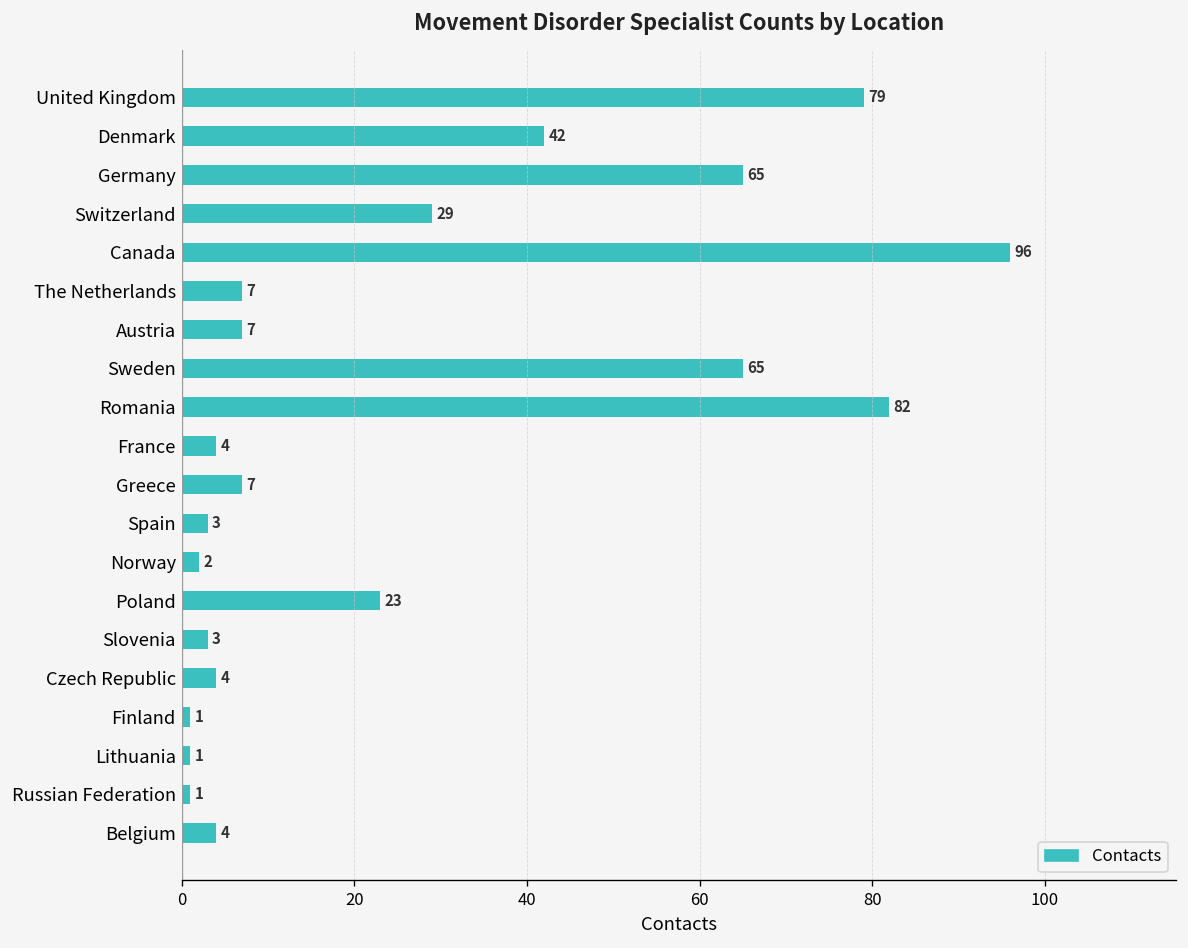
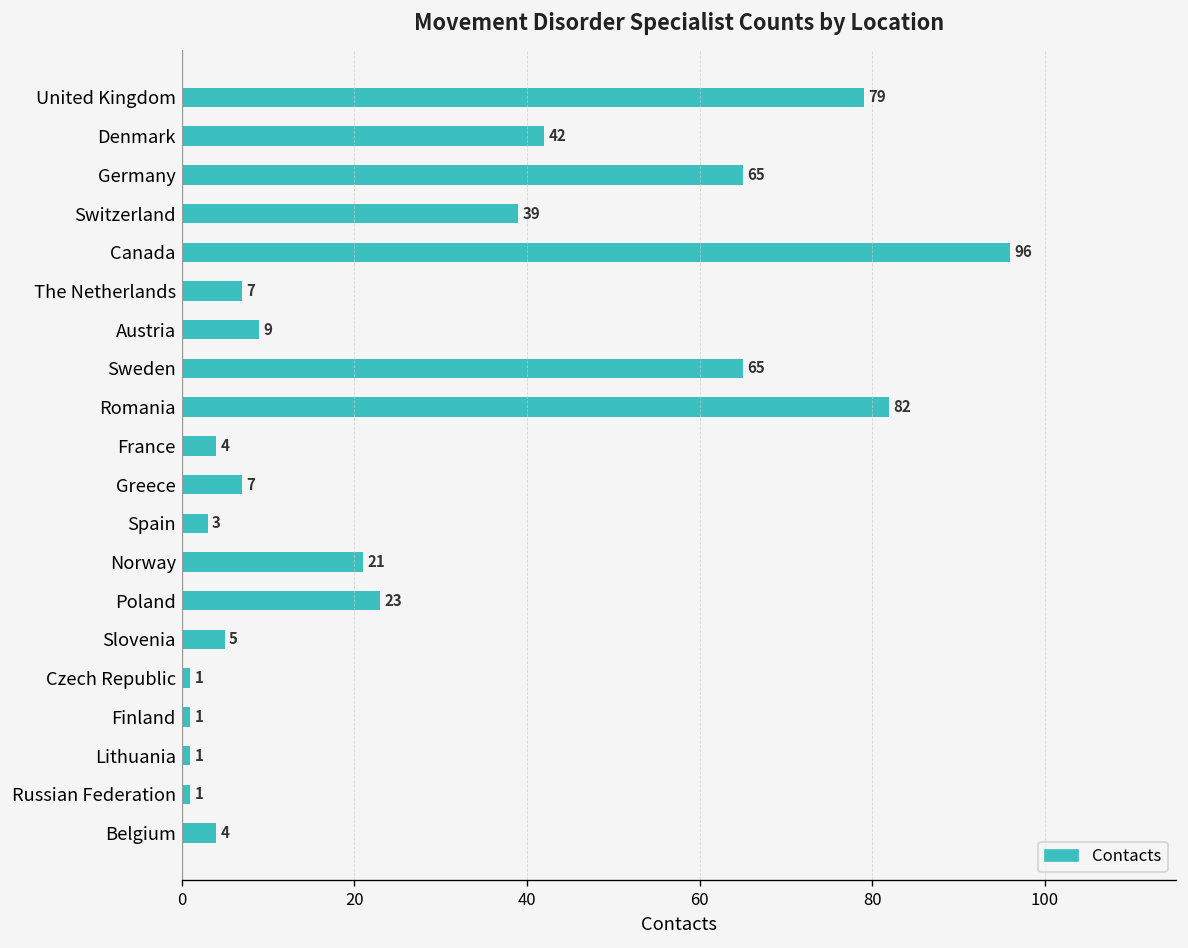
Switzerland: 29 -> 39
Austria: 7 -> 9
Norway: 2 -> 21
Slovenia: 3 -> 5
Czech Republic: 4 -> 1
